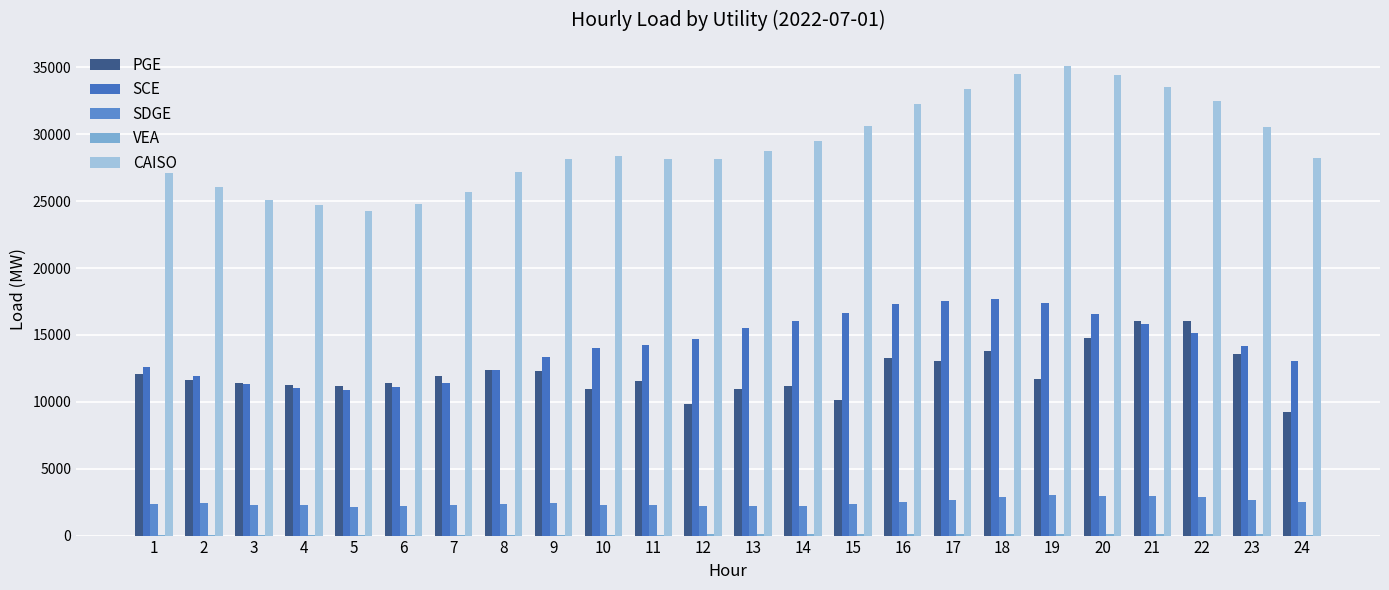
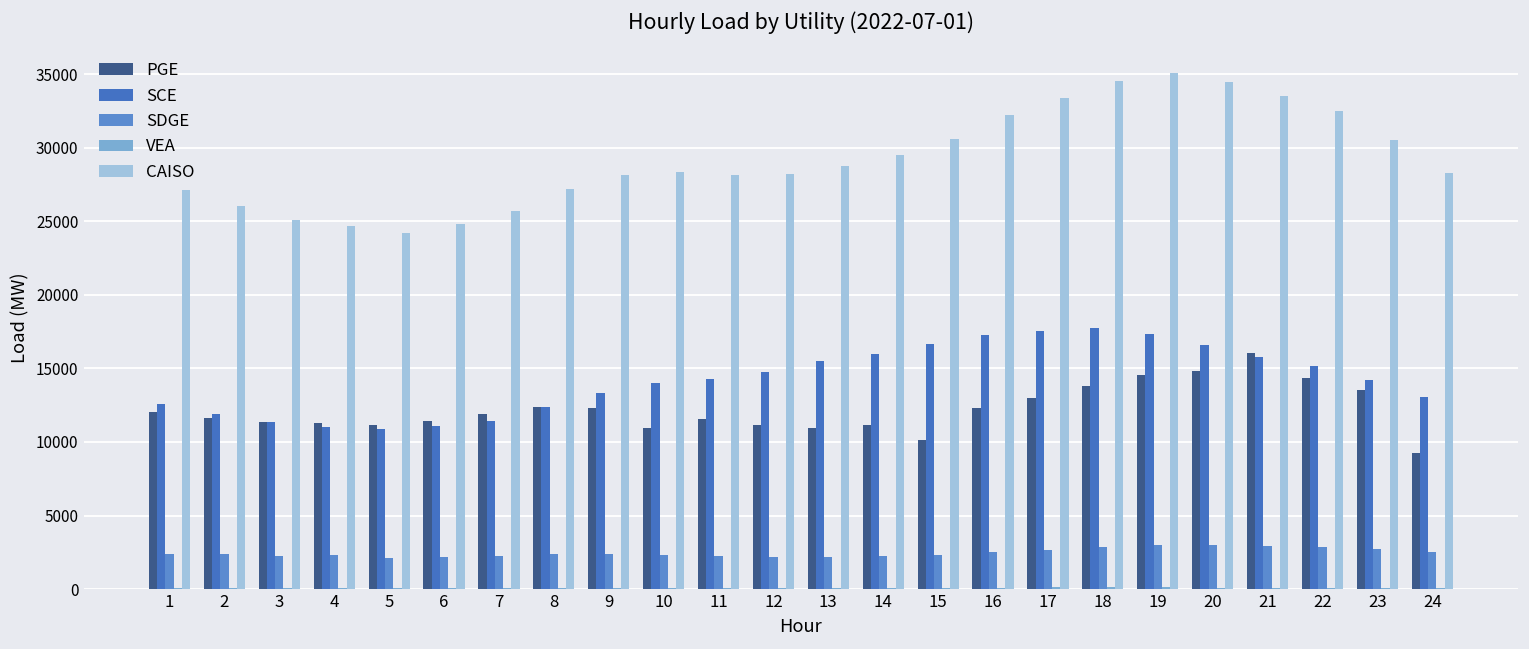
PGE, 12: 9800 -> 11200
PGE, 16: 13300 -> 12300
PGE, 19: 11700 -> 14600
PGE, 22: 16000 -> 14400
